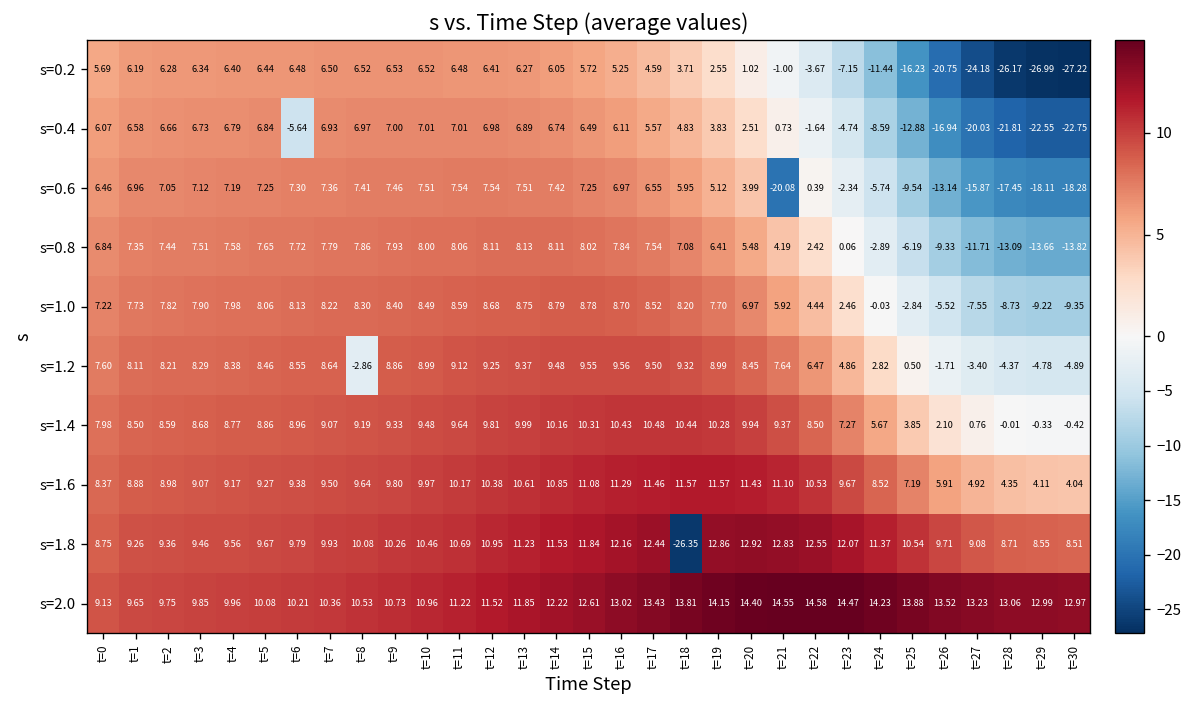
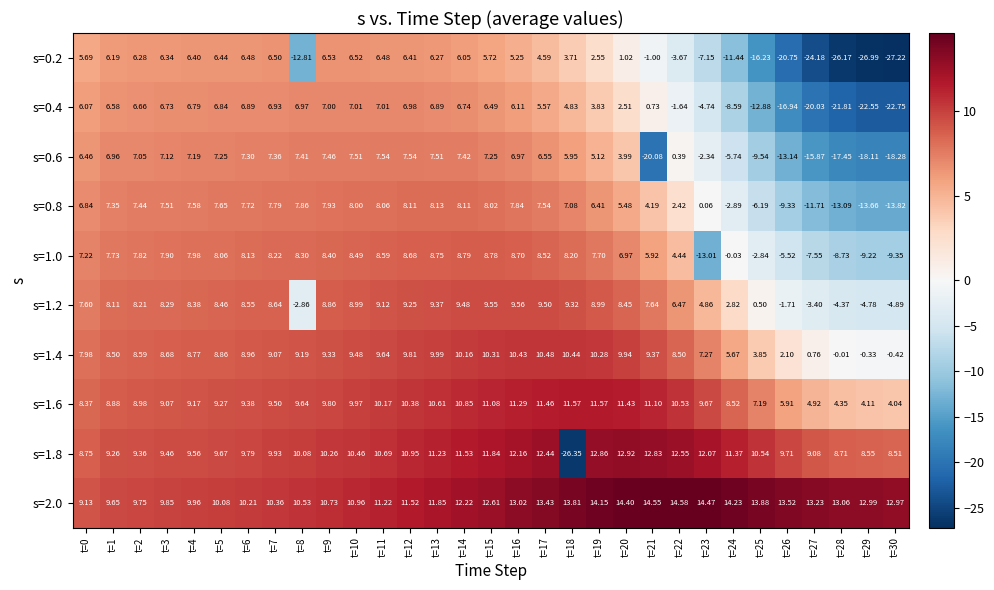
s=0.2, t=8: 6.52 -> -12.81
s=0.4, t=6: -5.64 -> 6.89
s=1.0, t=23: 2.46 -> -13.01
